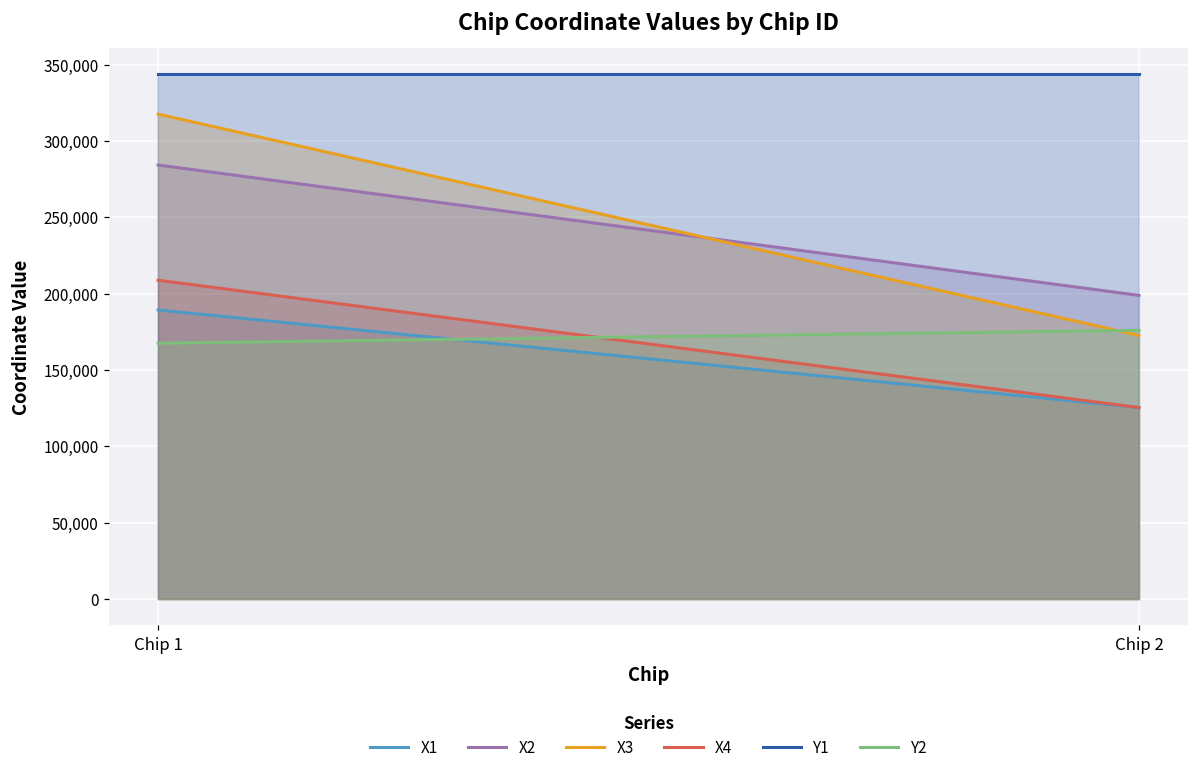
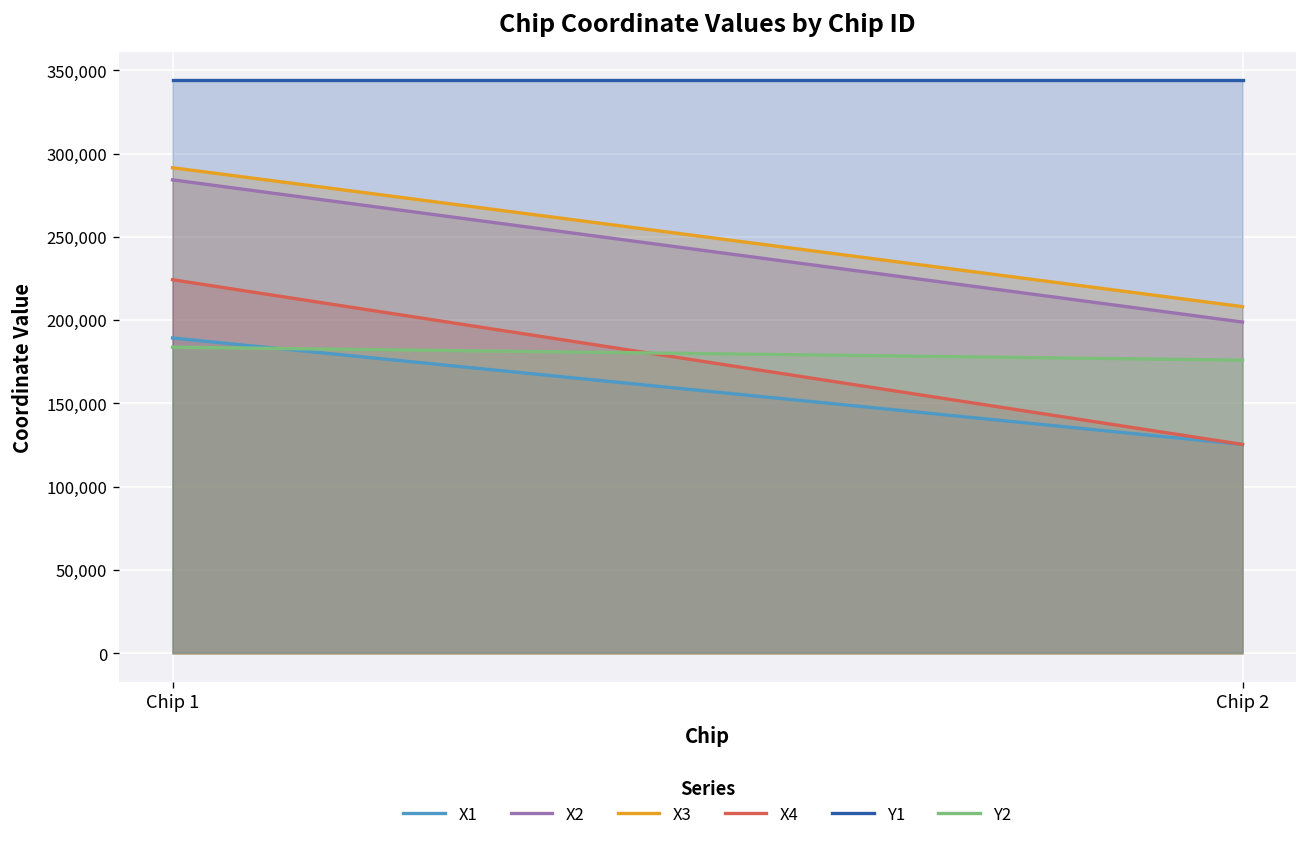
X3, Chip 1: 318,000 -> 292,000
X4, Chip 1: 209,000 -> 224,000
Y2, Chip 1: 168,000 -> 184,000
X3, Chip 2: 173,000 -> 208,000
